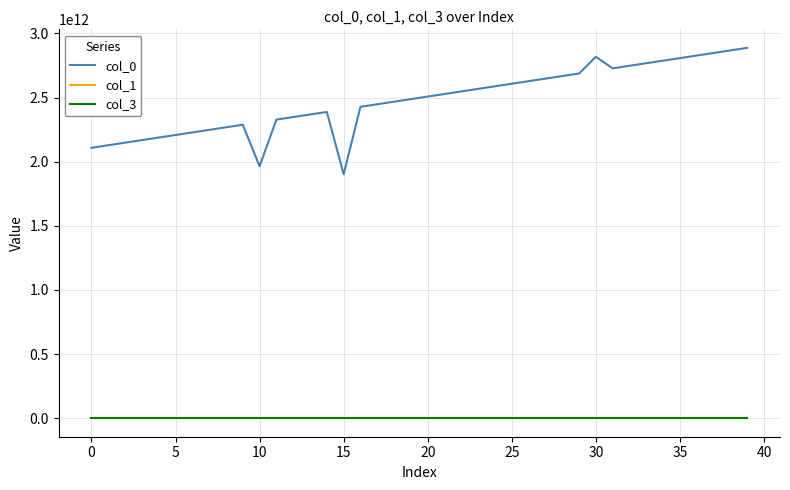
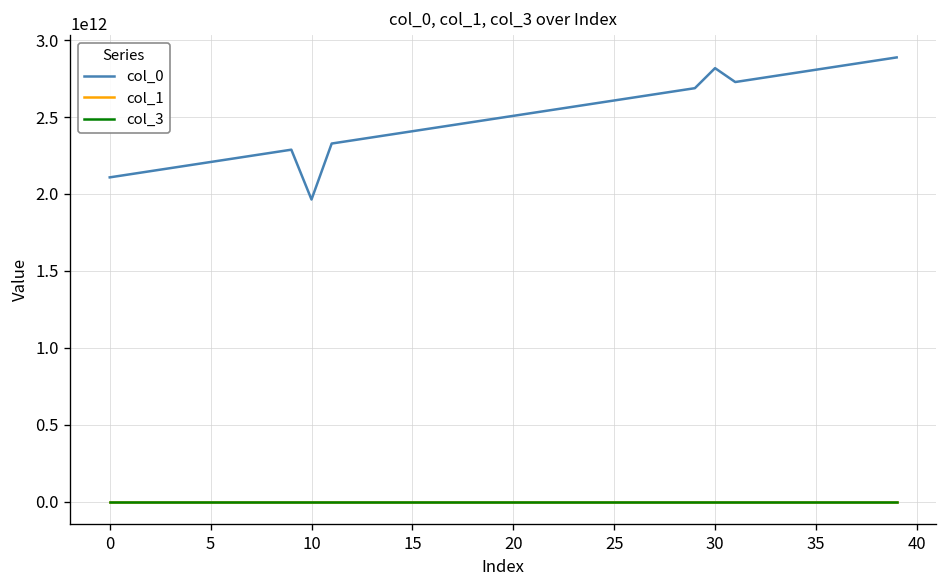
col_0, 15: 1900000000000 -> 2410000000000
